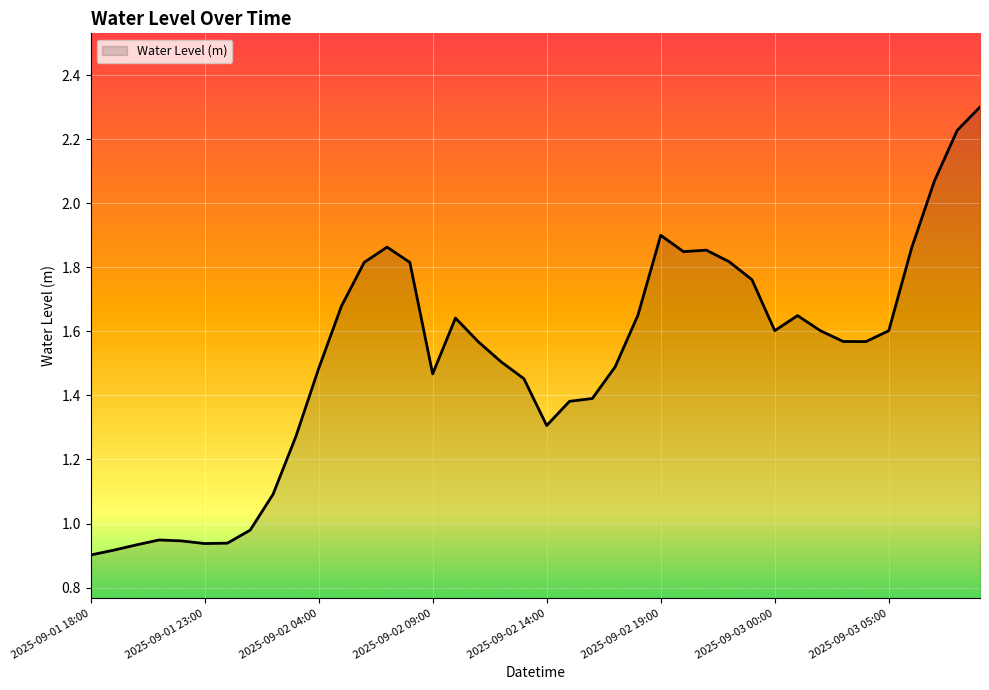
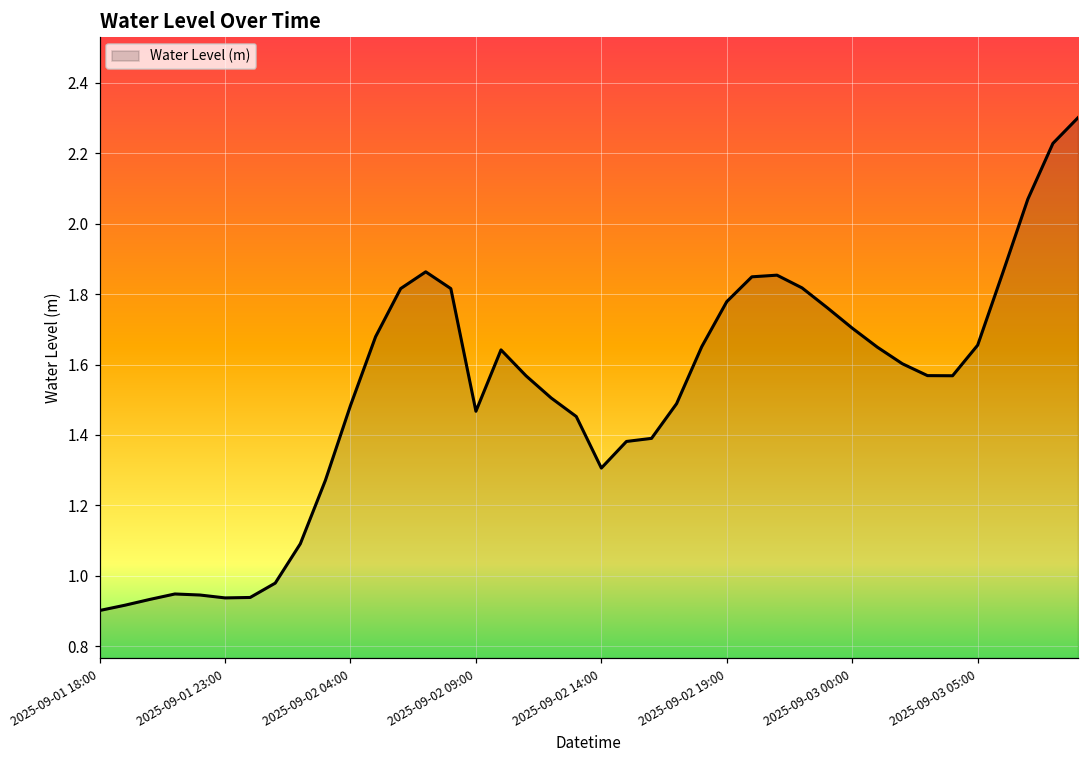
2025-09-02 19:00: 1.90 -> 1.78
2025-09-03 00:00: 1.60 -> 1.70
2025-09-03 05:00: 1.60 -> 1.65
